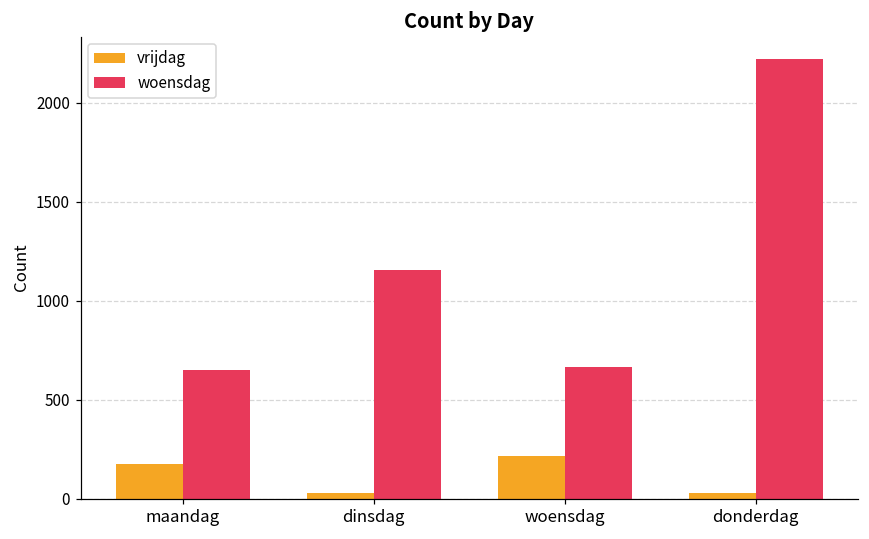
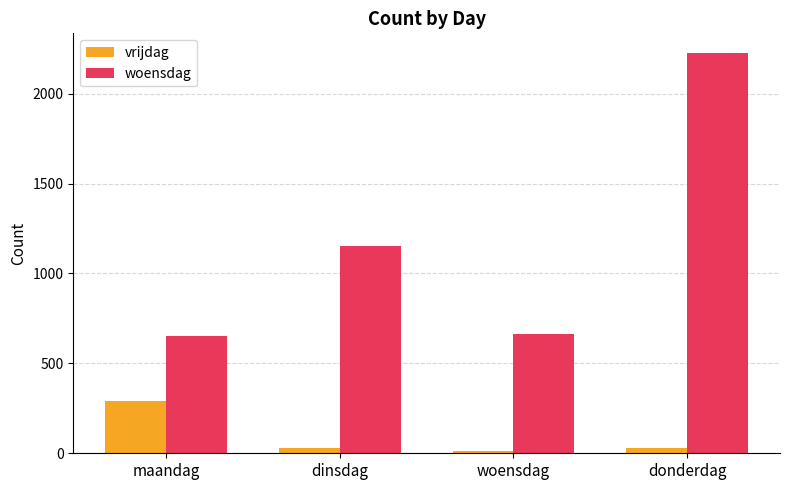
vrijdag, maandag: 180 -> 290
vrijdag, woensdag: 210 -> 10
